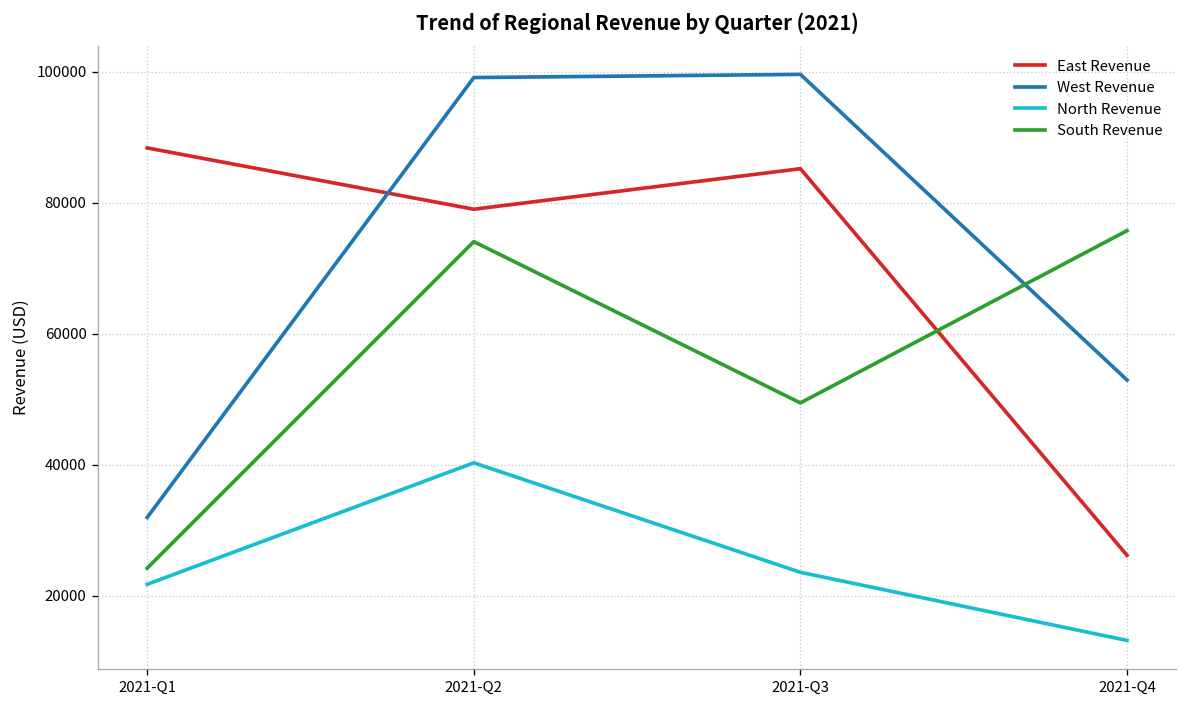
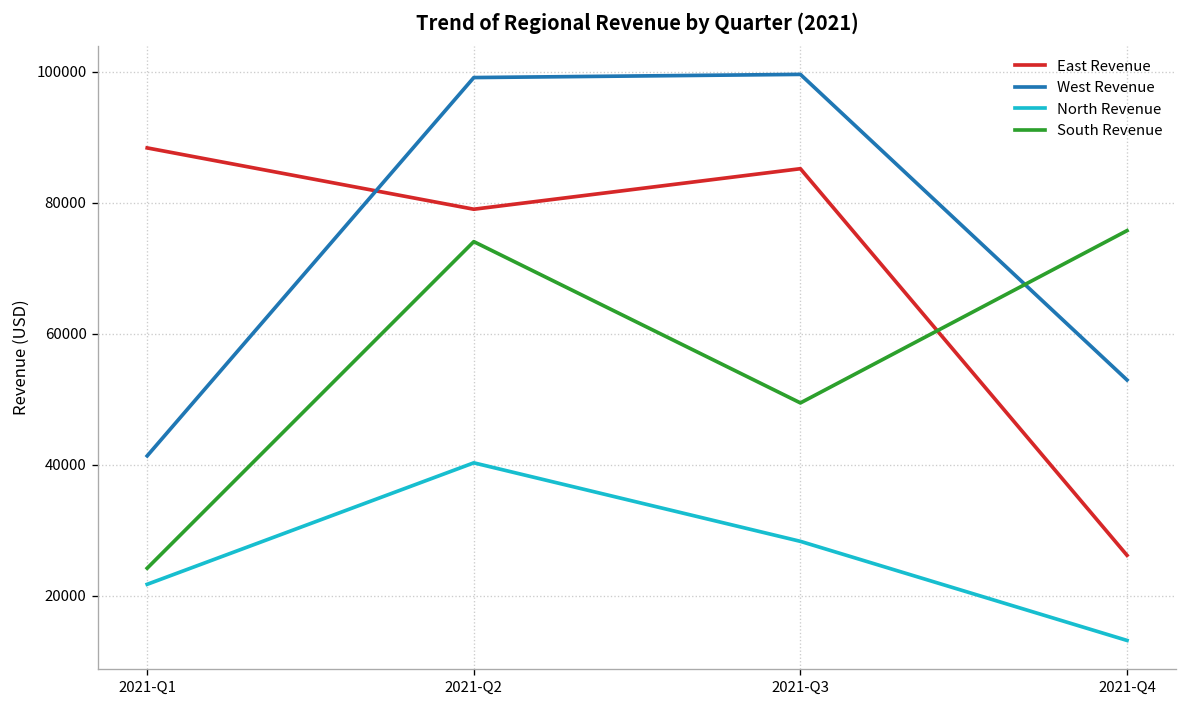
West Revenue, 2021-Q1: 32000 -> 41000
North Revenue, 2021-Q3: 24000 -> 28000
